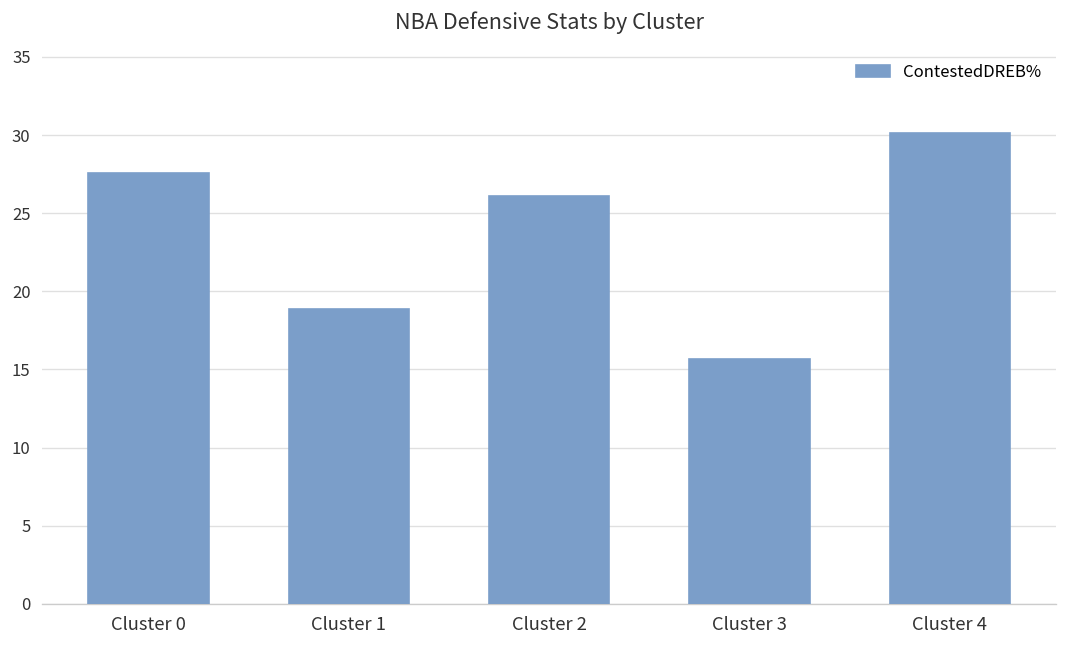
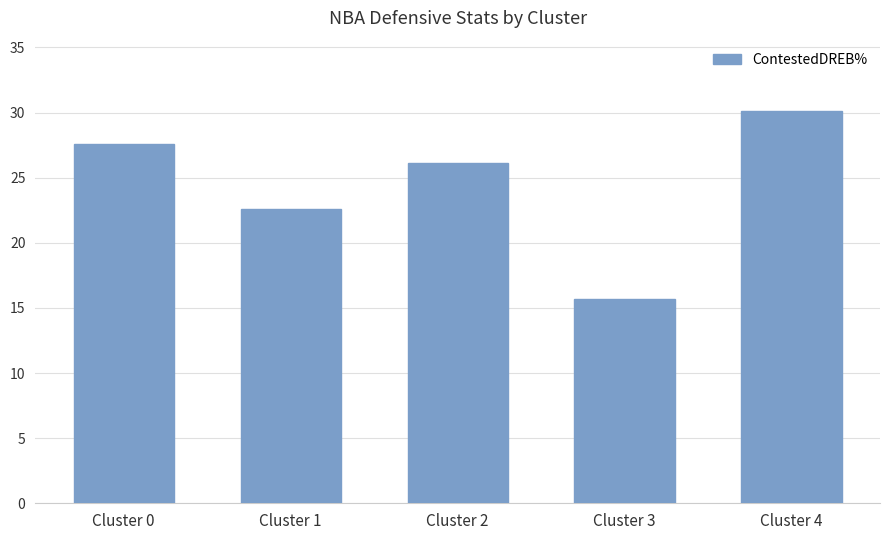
Cluster 1: 18.9 -> 22.6
